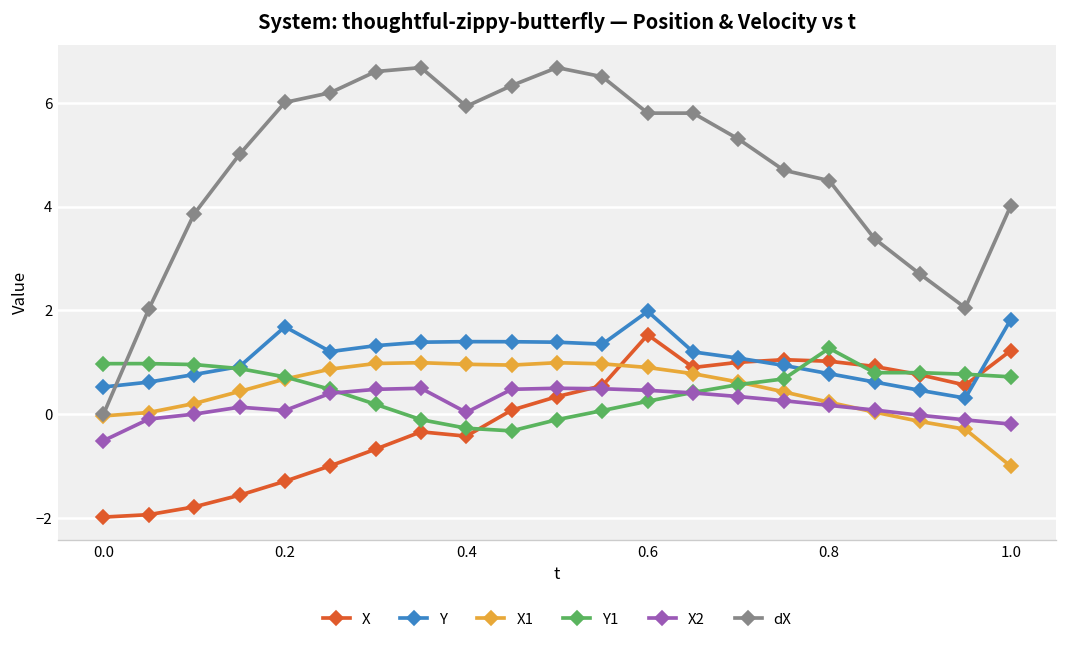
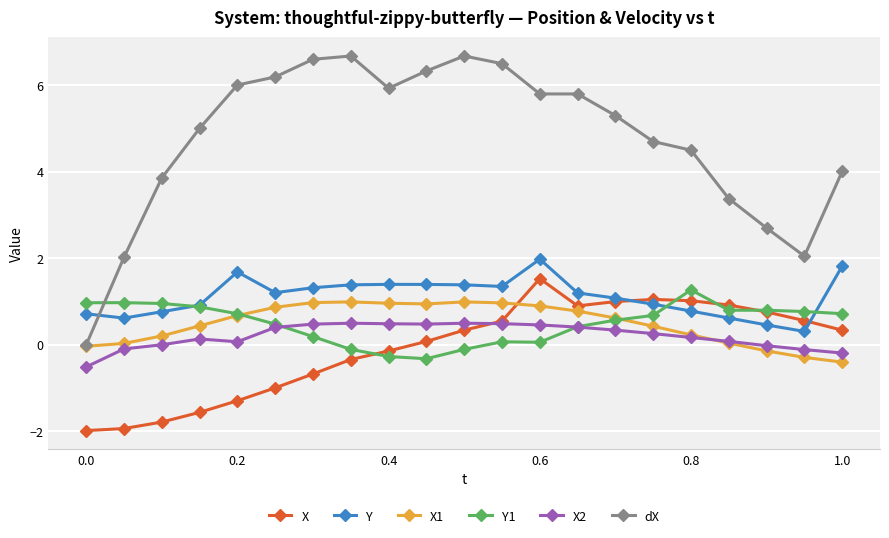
Y, 0.0: 0.5 -> 0.7
X, 0.4: -0.4 -> -0.1
X2, 0.4: 0.0 -> 0.5
Y1, 0.6: 0.3 -> 0.1
X, 1.0: 1.2 -> 0.3
X1, 1.0: -1.0 -> -0.4
